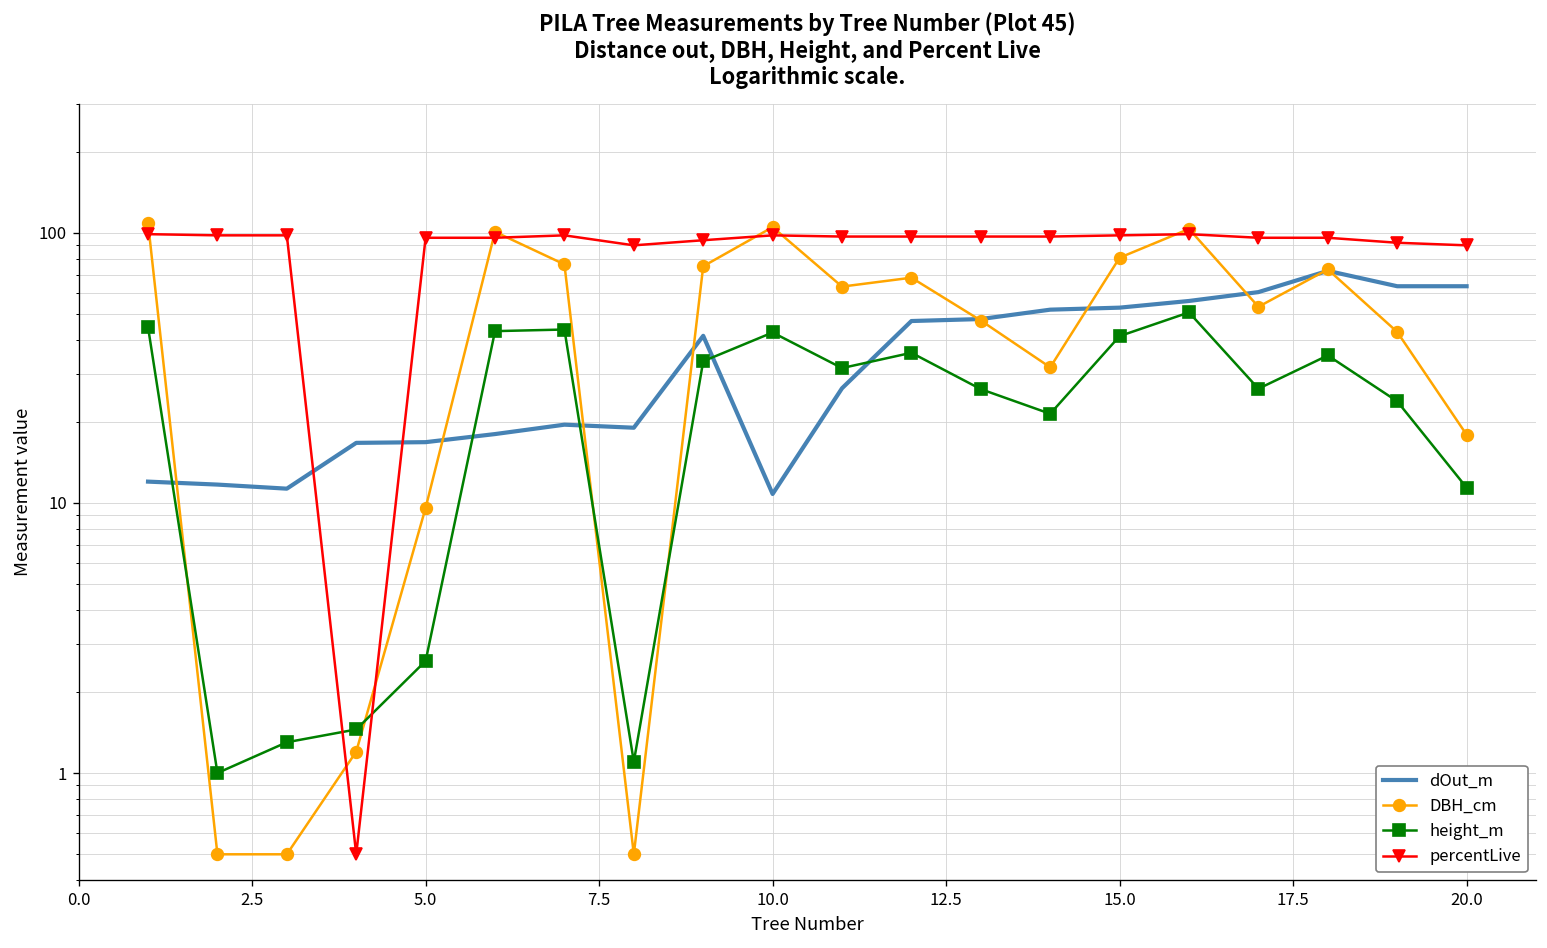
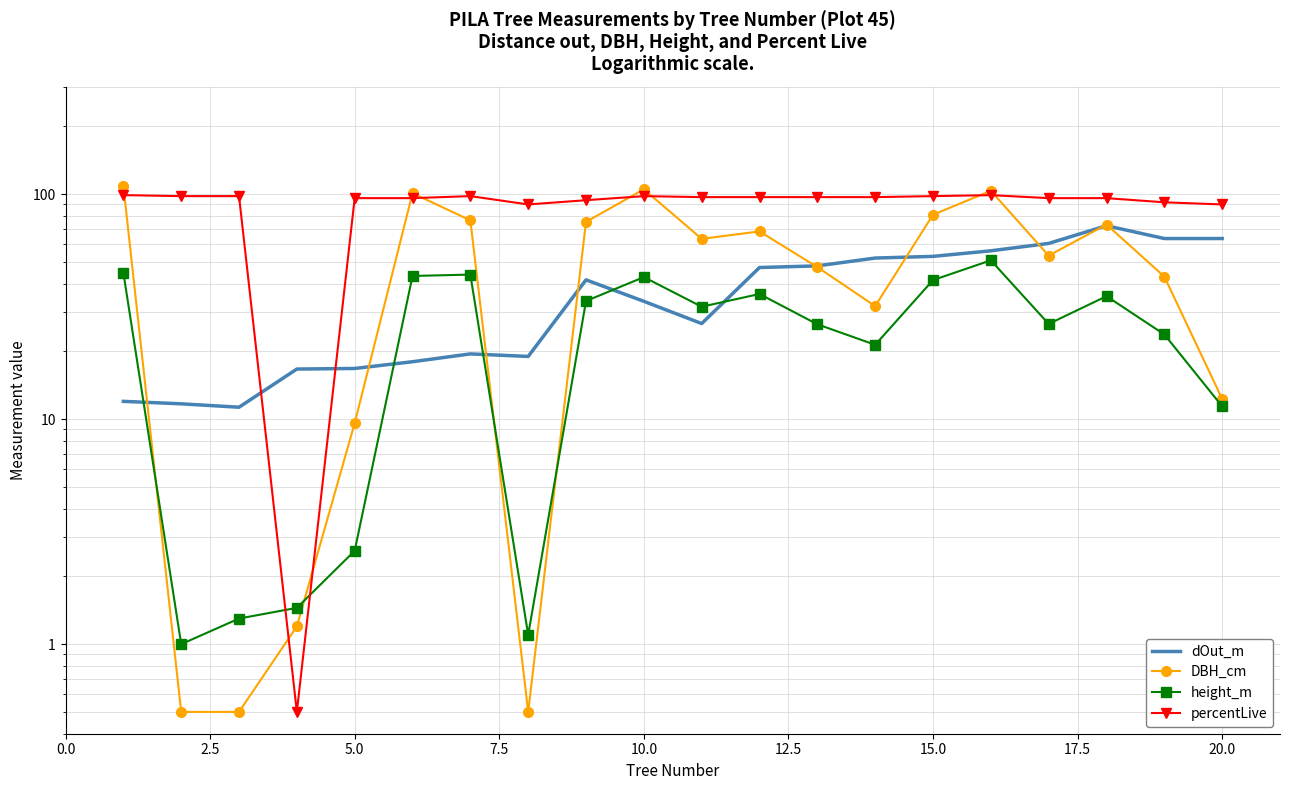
dOut_m, 10.0: 11 -> 33
DBH_cm, 20.0: 18 -> 12
